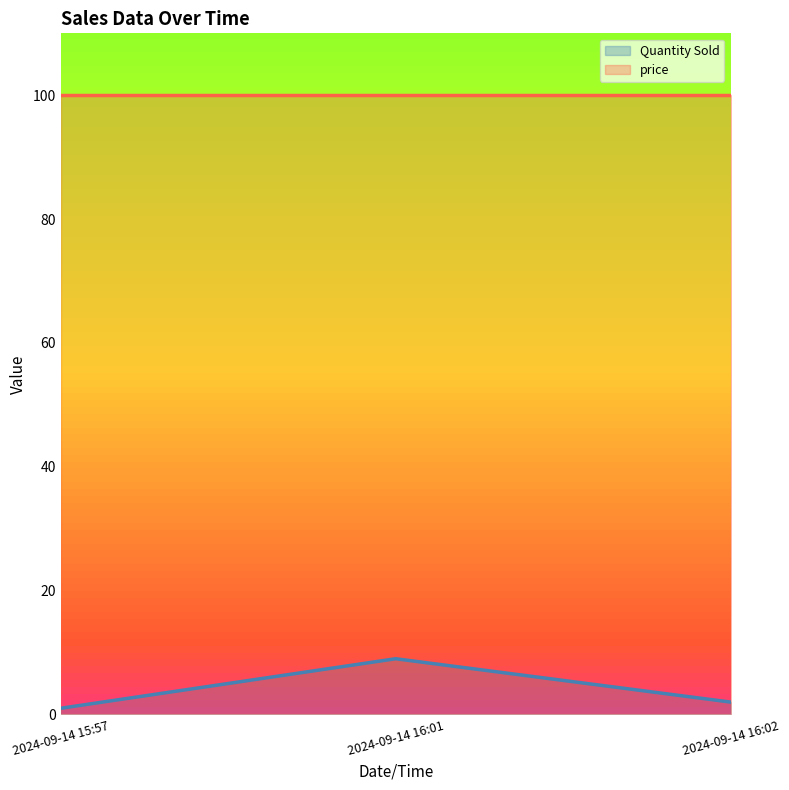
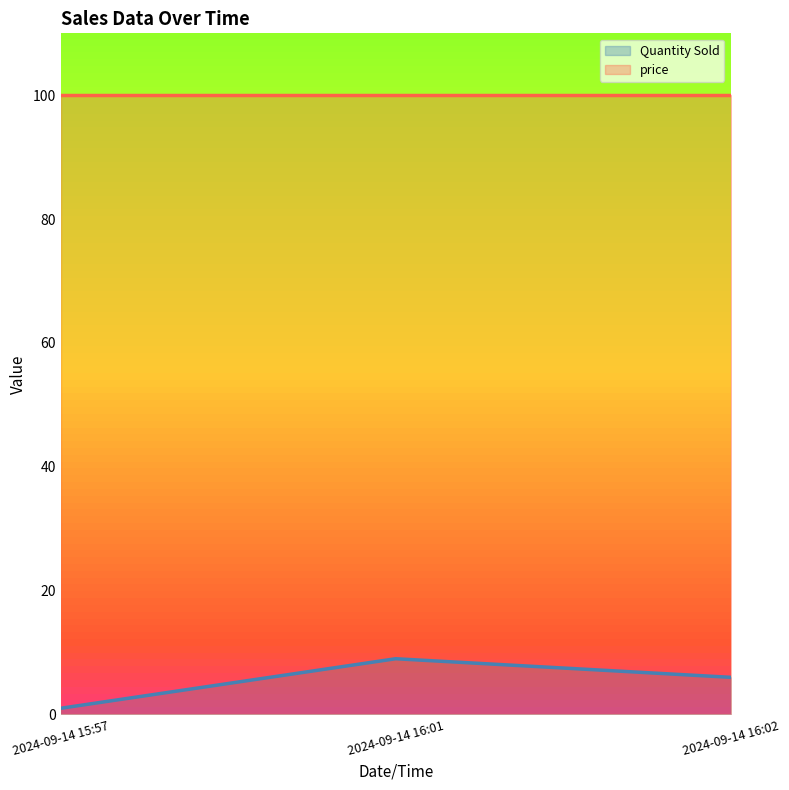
Quantity Sold, 2024-09-14 16:02: 2 -> 6
